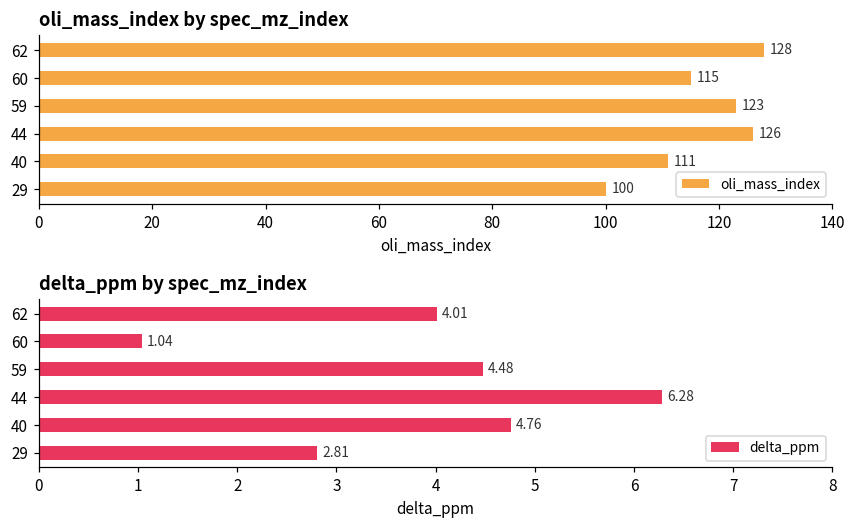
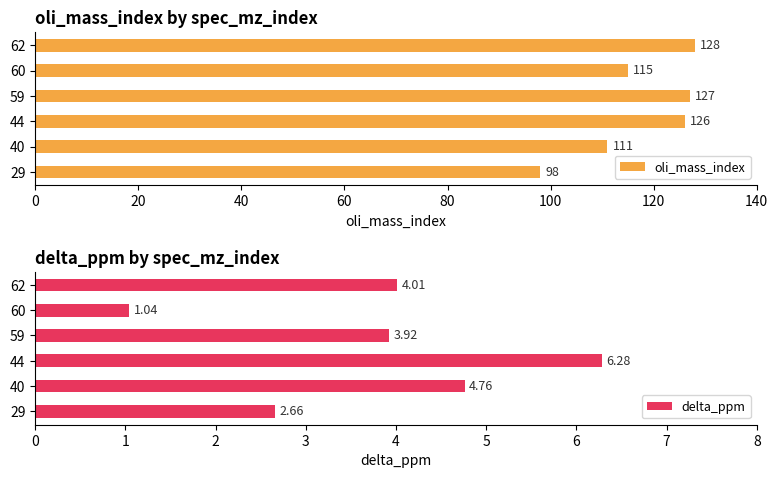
oli_mass_index by spec_mz_index, 59: 123 -> 127
oli_mass_index by spec_mz_index, 29: 100 -> 98
delta_ppm by spec_mz_index, 59: 4.48 -> 3.92
delta_ppm by spec_mz_index, 29: 2.81 -> 2.66
